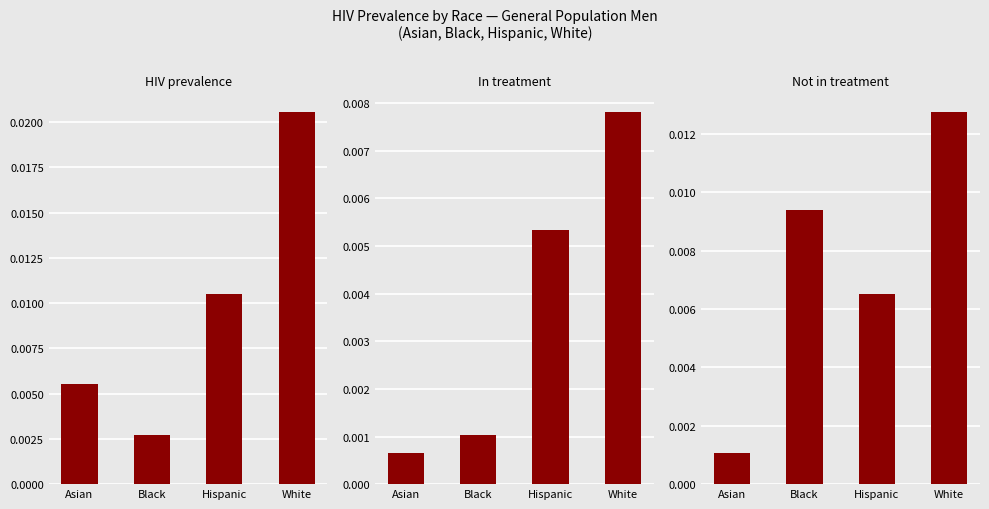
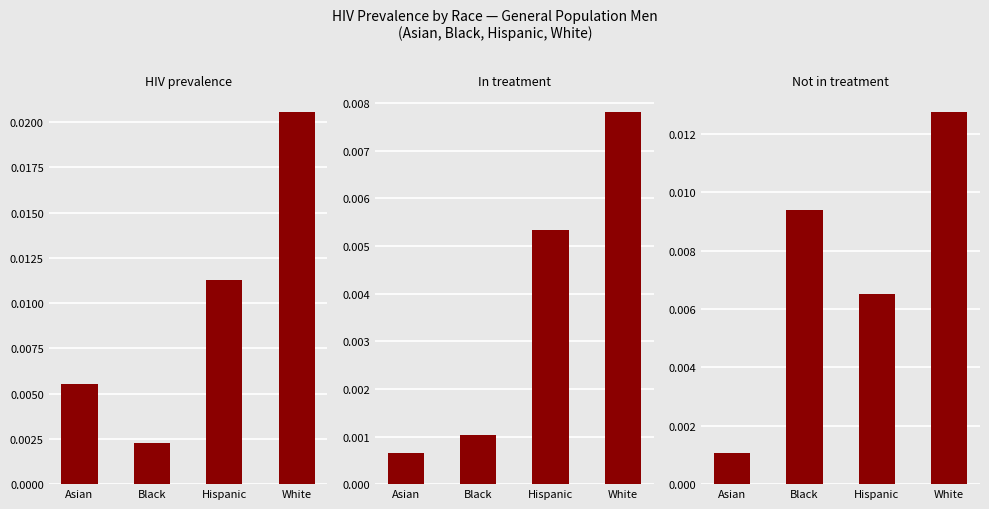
HIV prevalence, Black: 0.0027 -> 0.0022
HIV prevalence, Hispanic: 0.0105 -> 0.0113
